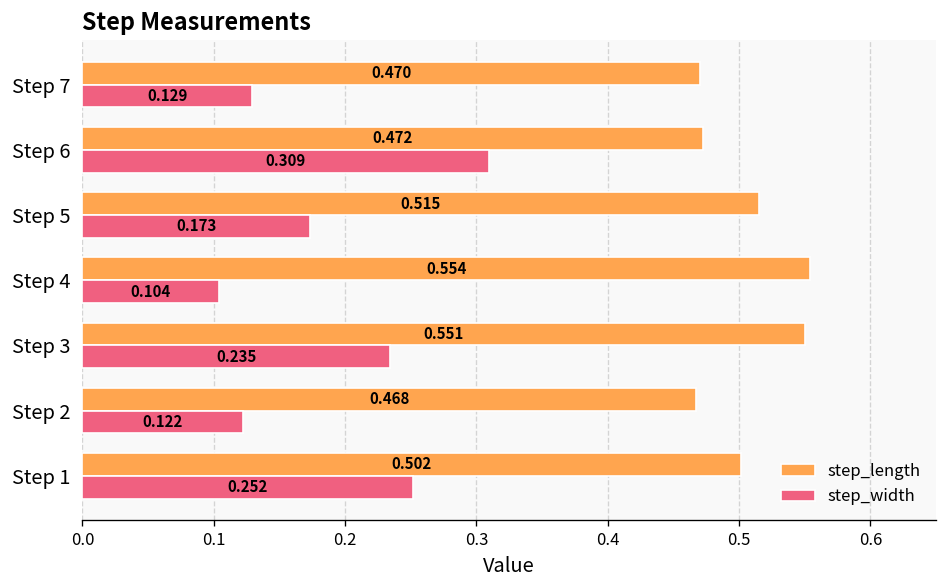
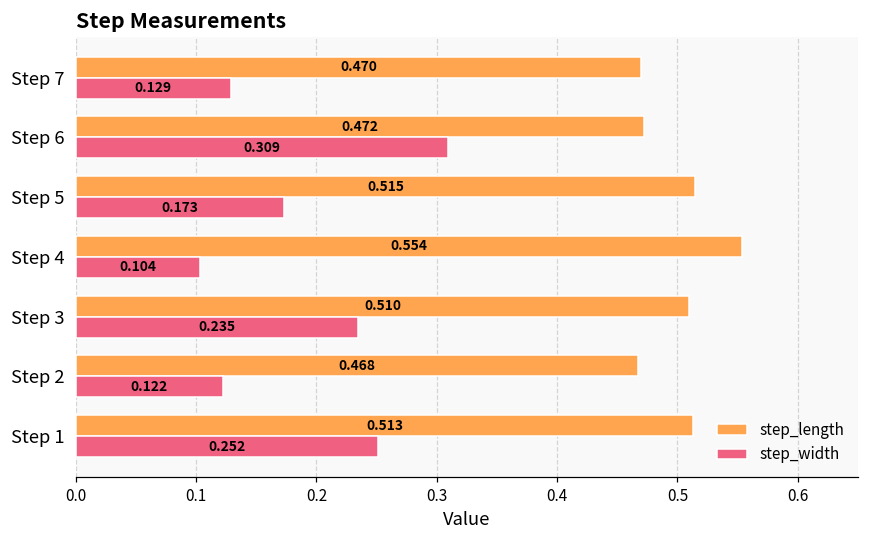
step_length, Step 3: 0.551 -> 0.510
step_length, Step 1: 0.502 -> 0.513
